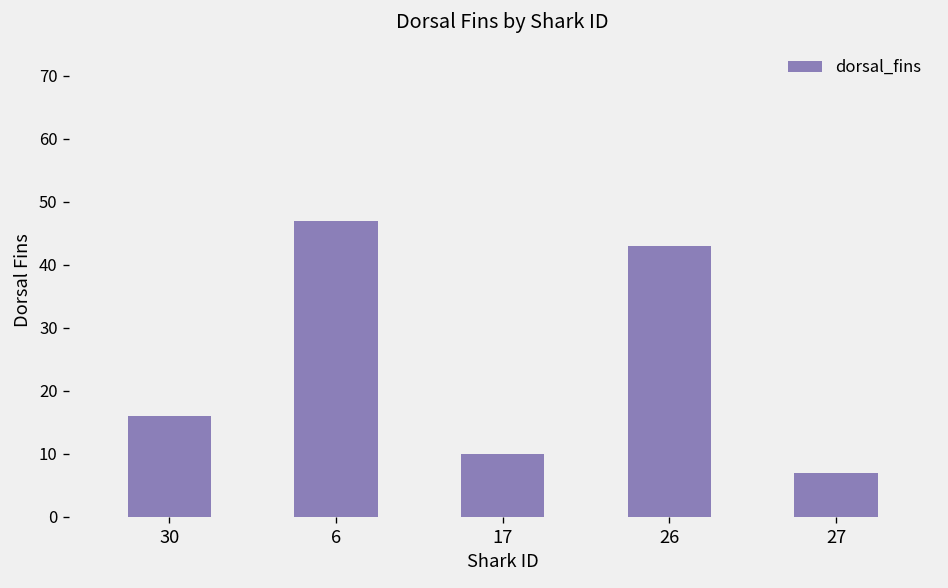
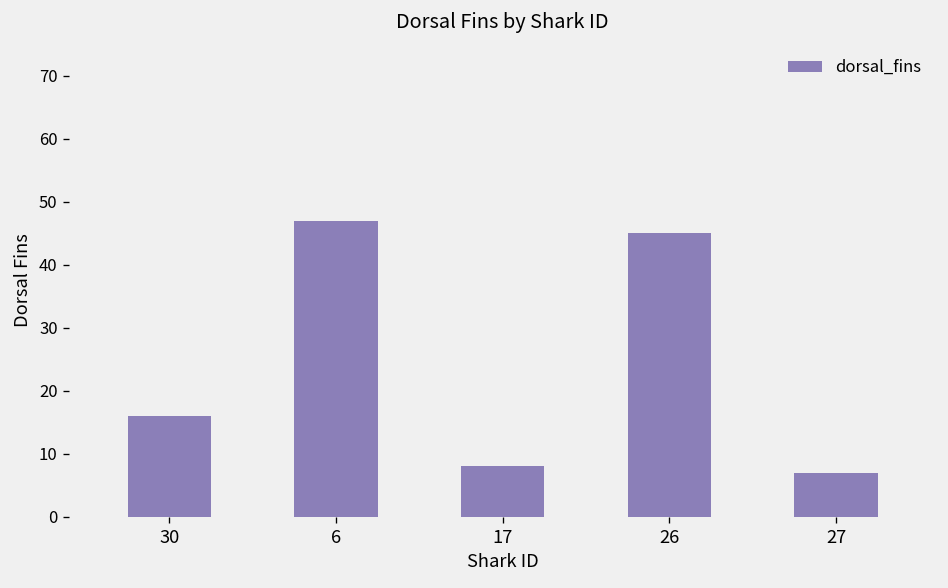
17: 10 -> 8
26: 43 -> 45
